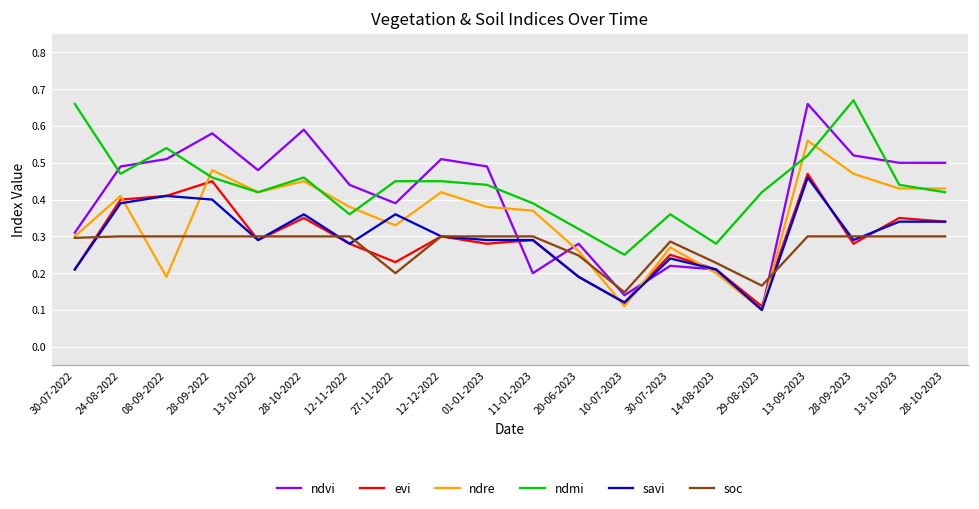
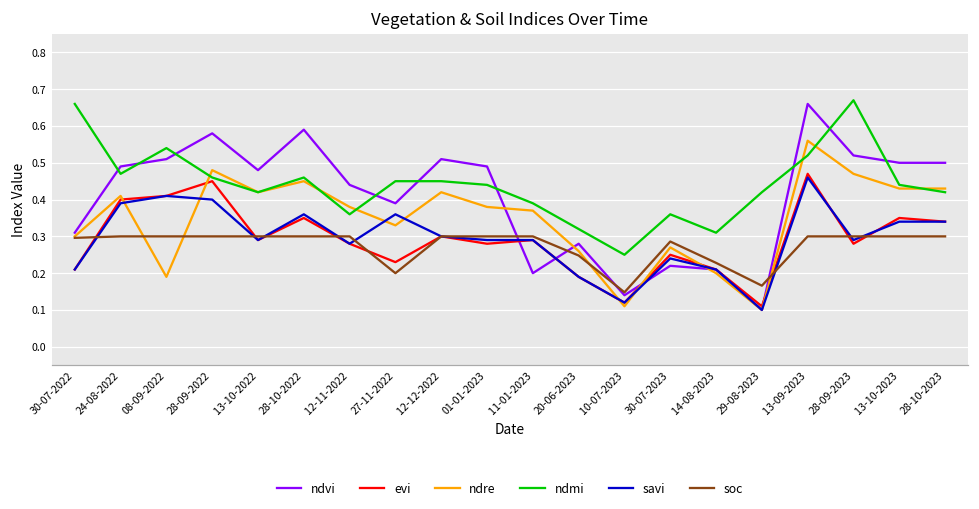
ndmi, 14-08-2023: 0.28 -> 0.31
